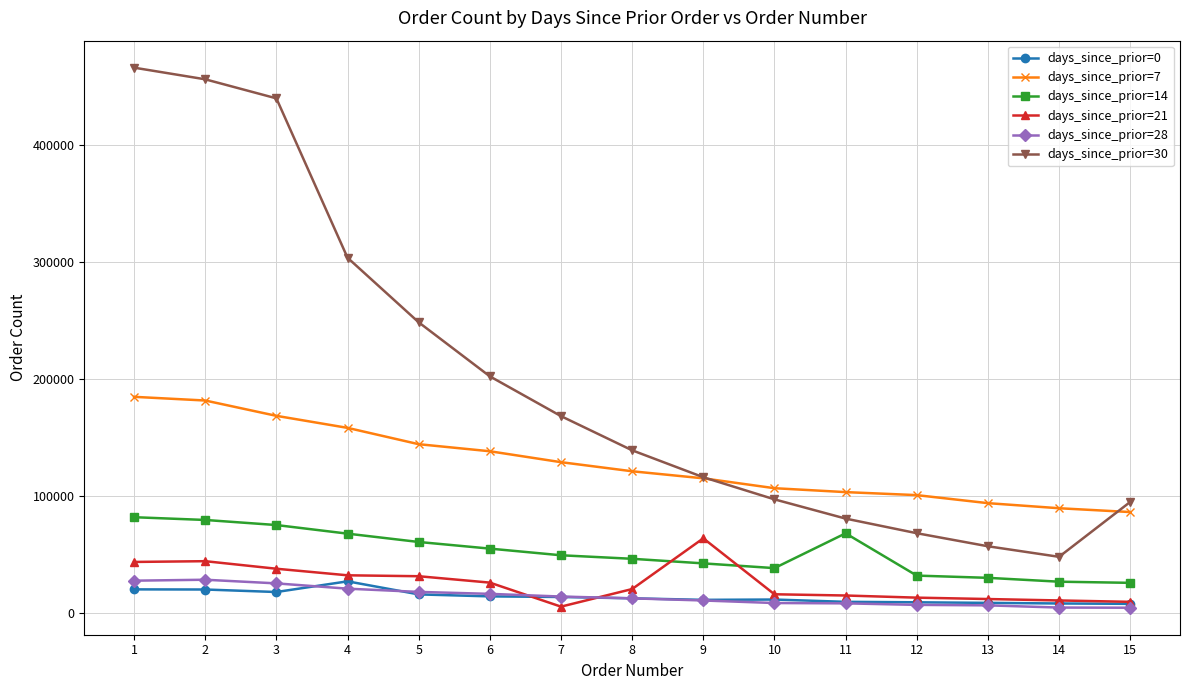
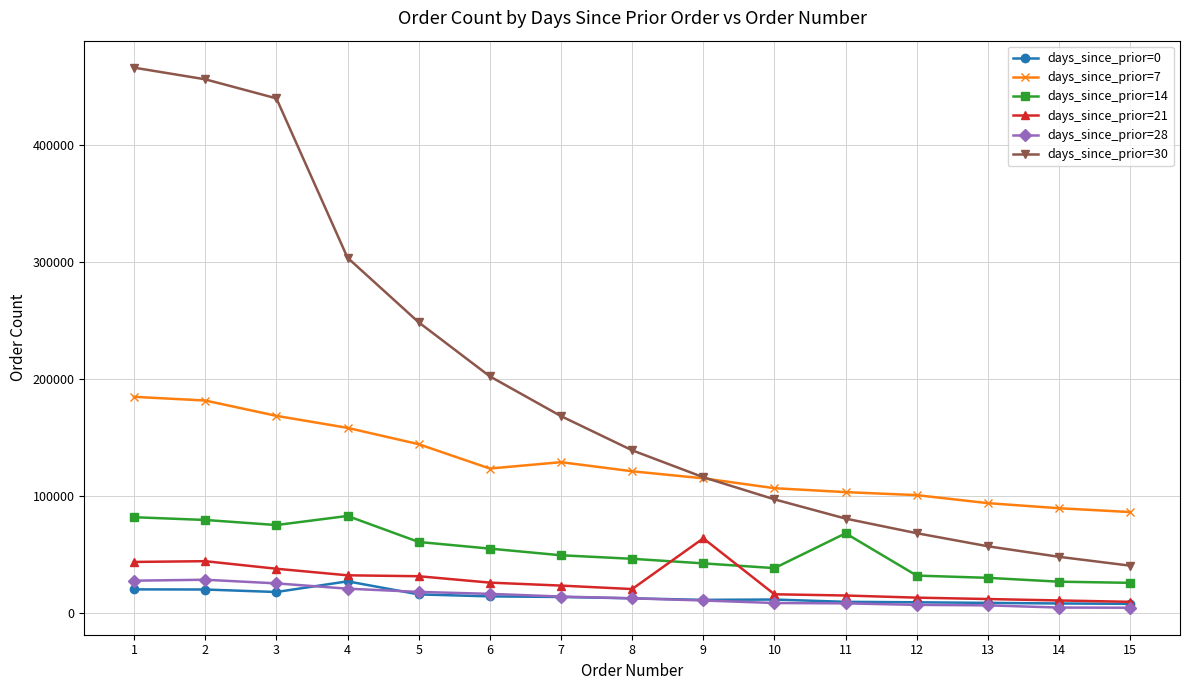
days_since_prior=14, 4: 68000 -> 83000
days_since_prior=7, 6: 139000 -> 124000
days_since_prior=21, 7: 6000 -> 24000
days_since_prior=30, 15: 95000 -> 41000
